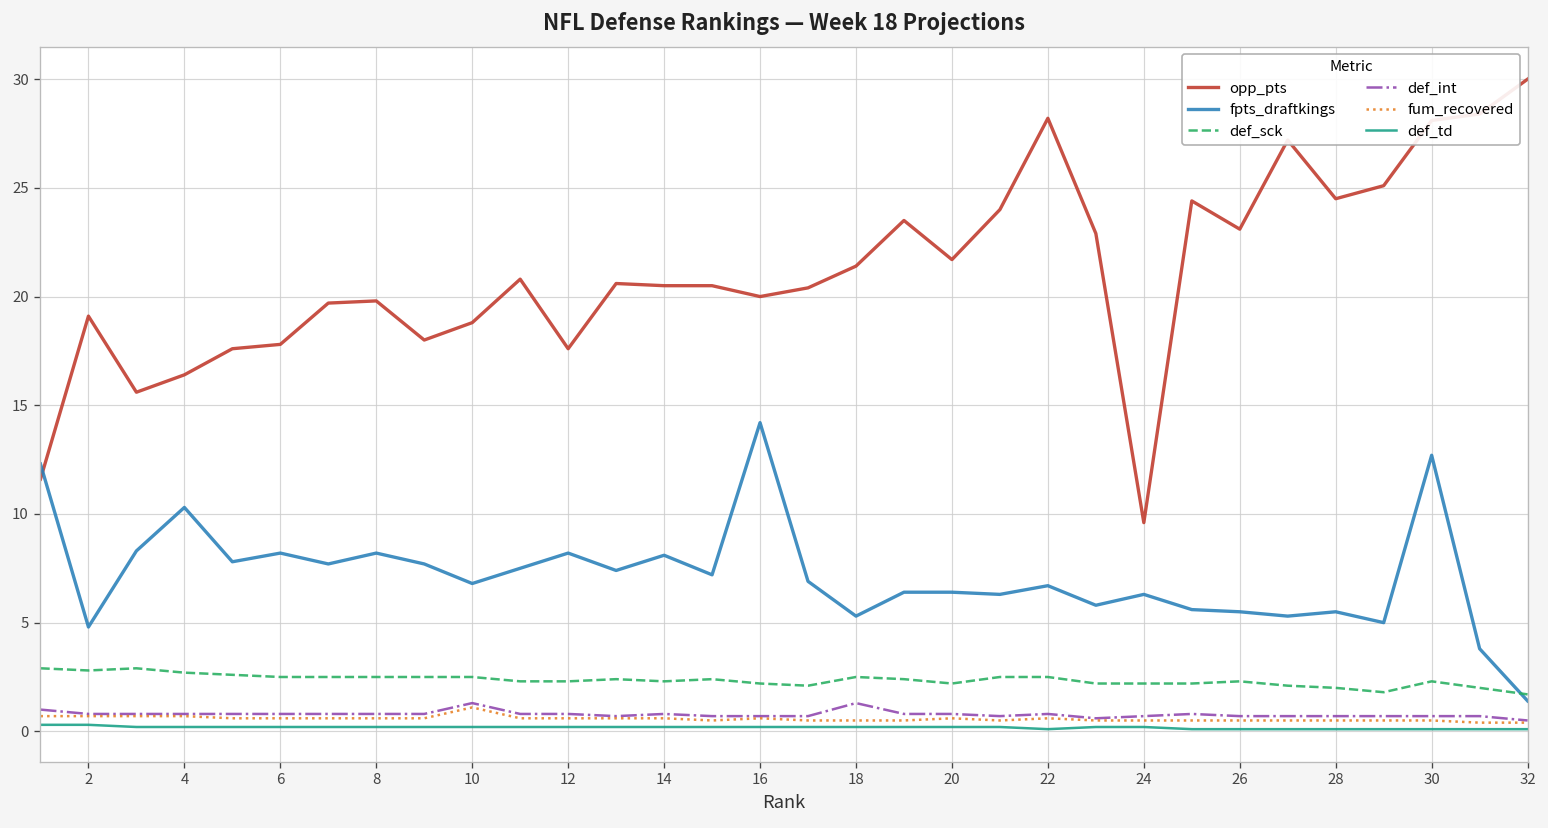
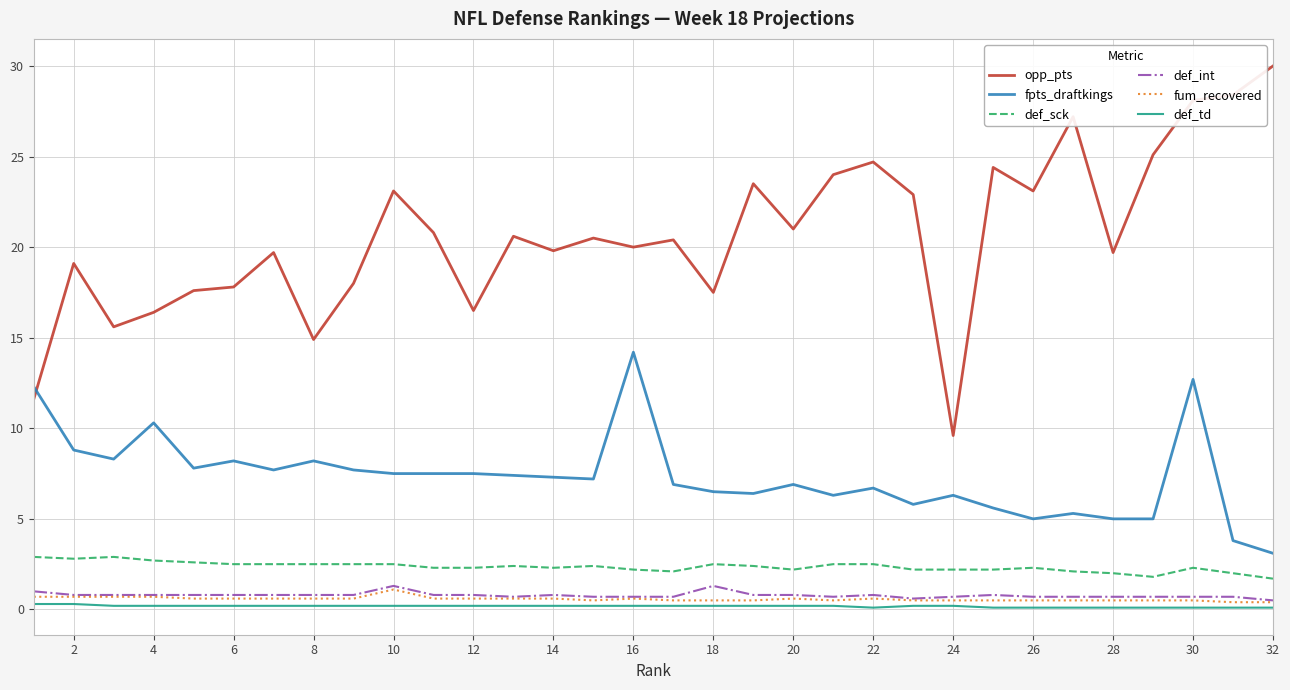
fpts_draftkings, 2: 4.8 -> 8.8
opp_pts, 8: 19.8 -> 14.9
opp_pts, 10: 18.8 -> 23.1
fpts_draftkings, 10: 6.8 -> 7.5
opp_pts, 12: 17.6 -> 16.5
fpts_draftkings, 12: 8.2 -> 7.5
opp_pts, 14: 20.5 -> 19.8
fpts_draftkings, 14: 8.1 -> 7.3
opp_pts, 18: 21.4 -> 17.5
fpts_draftkings, 18: 5.3 -> 6.5
opp_pts, 20: 21.7 -> 21.0
fpts_draftkings, 20: 6.4 -> 6.9
opp_pts, 22: 28.2 -> 24.7
fpts_draftkings, 26: 5.5 -> 5.0
opp_pts, 28: 24.5 -> 19.7
fpts_draftkings, 28: 5.5 -> 5.0
fpts_draftkings, 32: 1.4 -> 3.1
